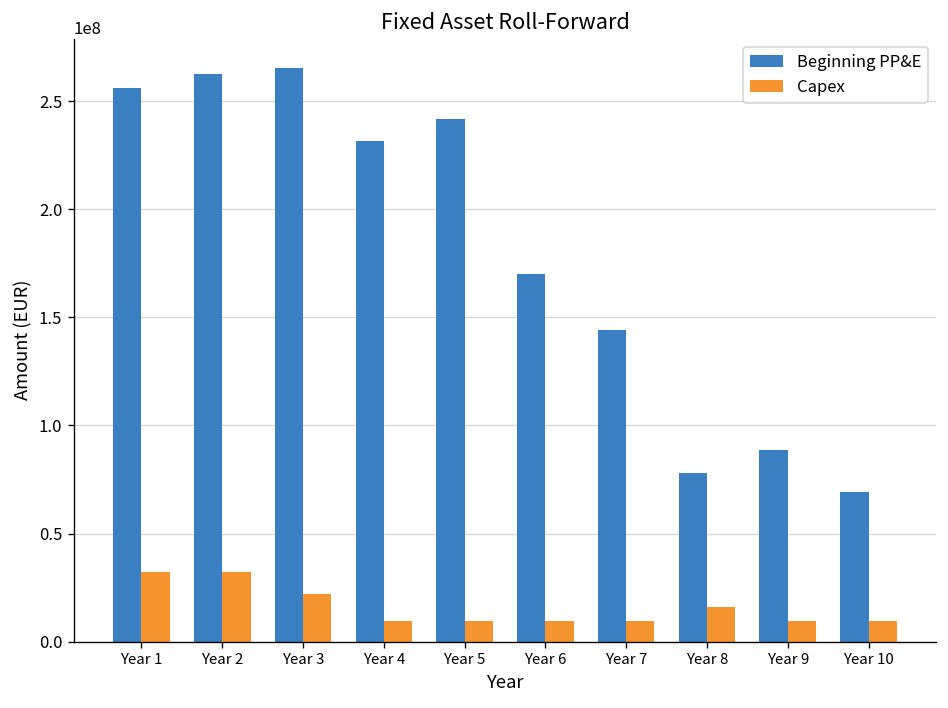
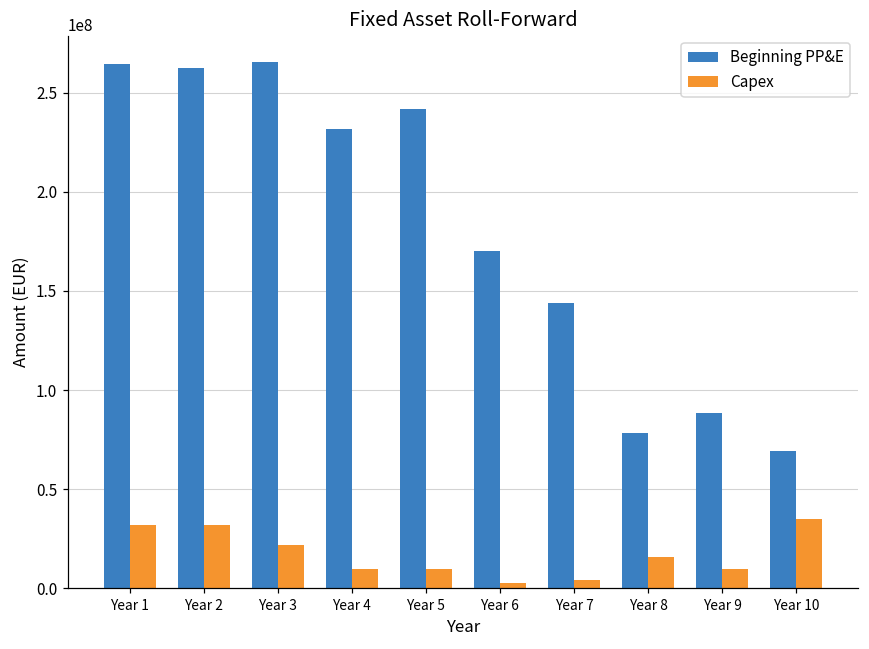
Beginning PP&E, Year 1: 256000000 -> 264000000
Capex, Year 6: 10000000 -> 3000000
Capex, Year 7: 10000000 -> 4000000
Capex, Year 10: 10000000 -> 35000000
